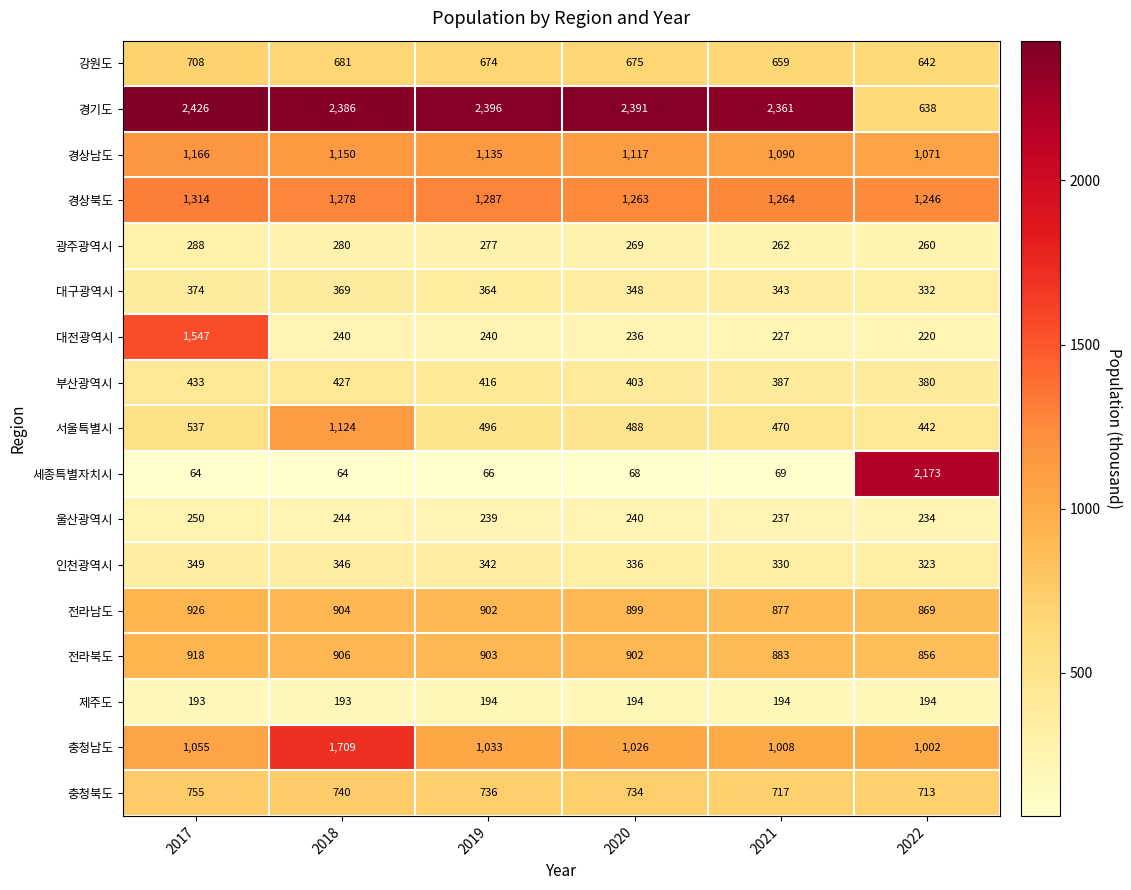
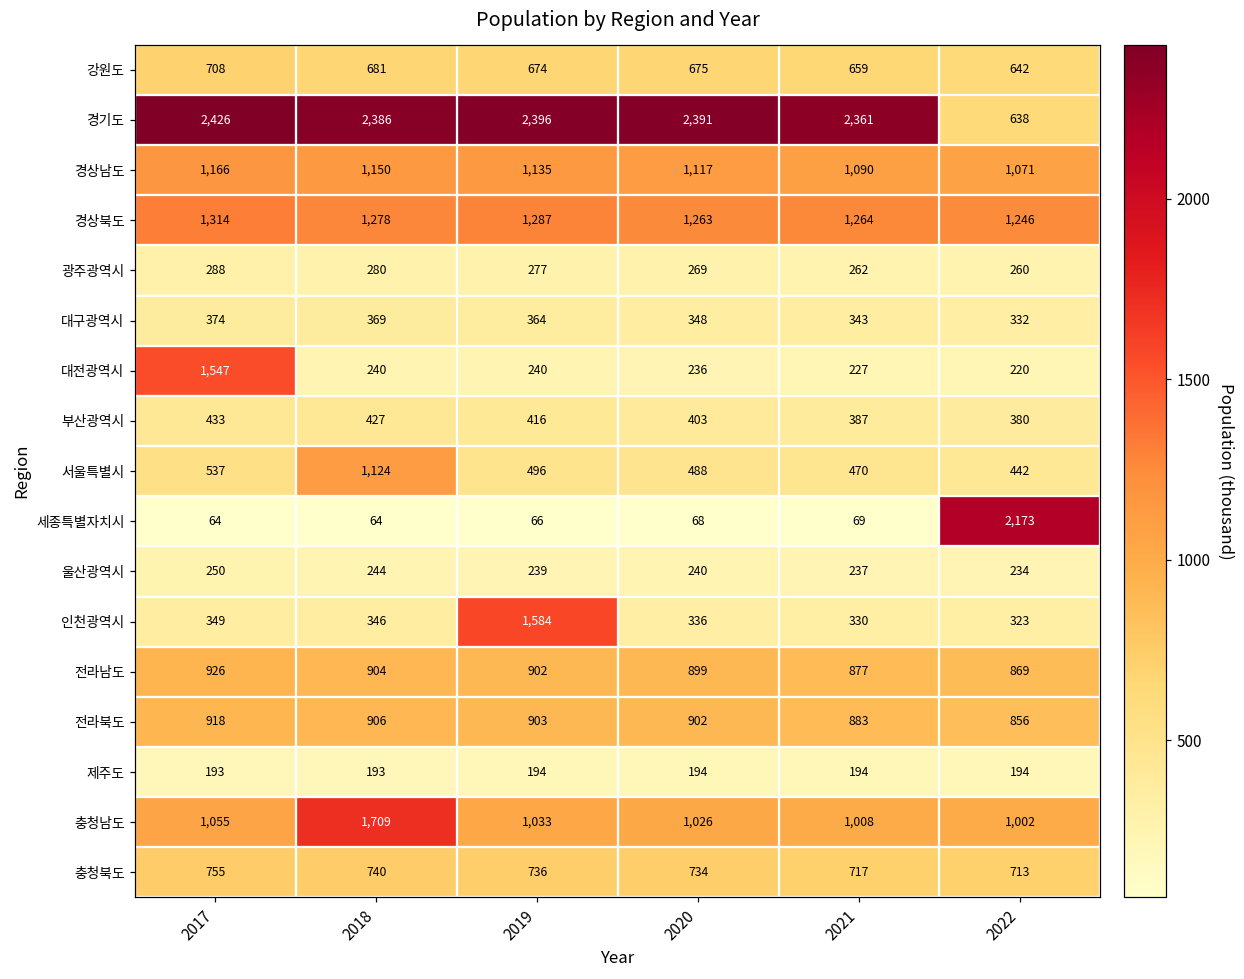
인천광역시, 2019: 342 -> 1,584
